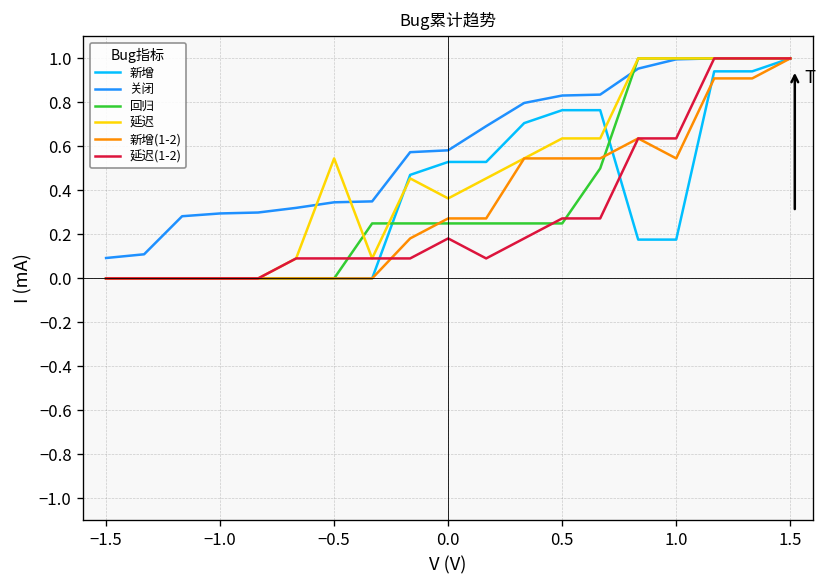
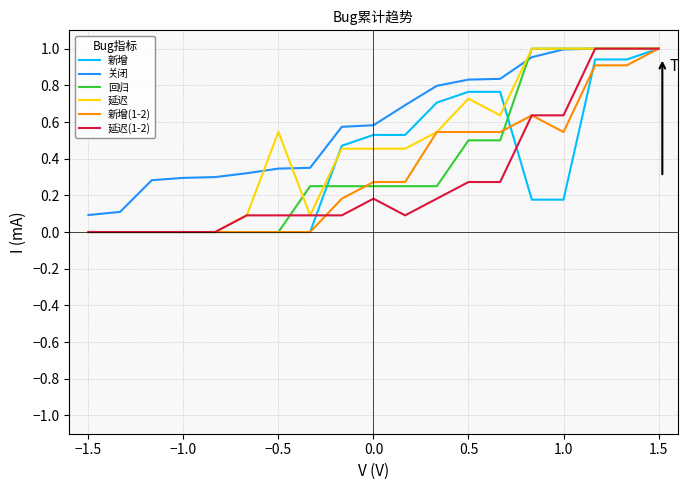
延迟, 0.0: 0.36 -> 0.45
回归, 0.5: 0.25 -> 0.50
延迟, 0.5: 0.64 -> 0.73
